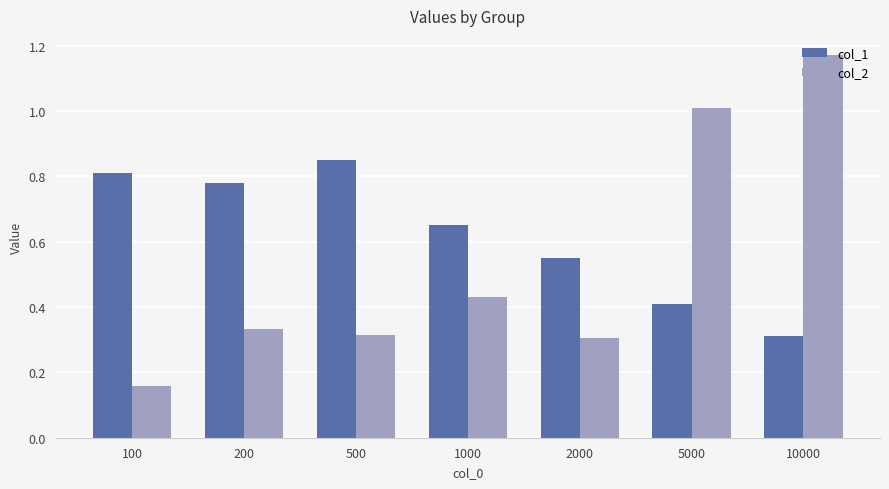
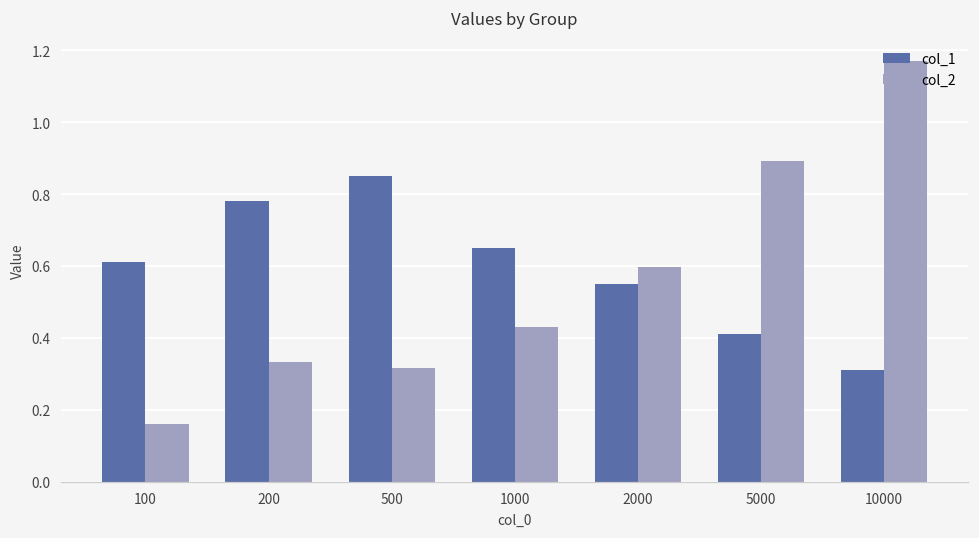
col_1, 100: 0.81 -> 0.61
col_2, 2000: 0.31 -> 0.60
col_2, 5000: 1.01 -> 0.89
